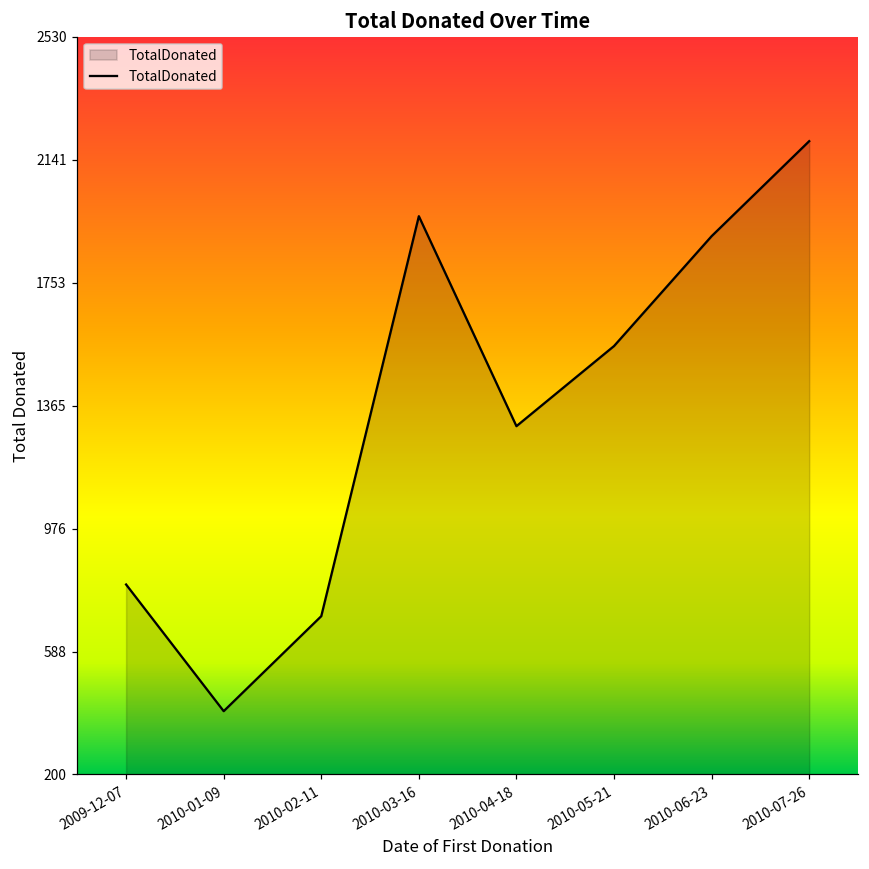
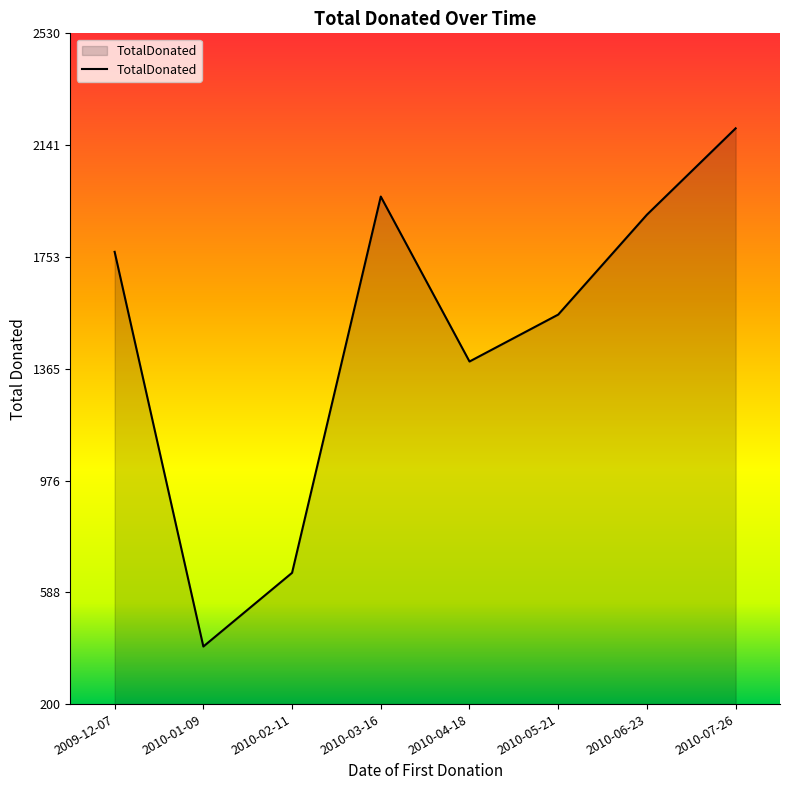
2009-12-07: 800 -> 1770
2010-02-11: 700 -> 660
2010-04-18: 1300 -> 1390
